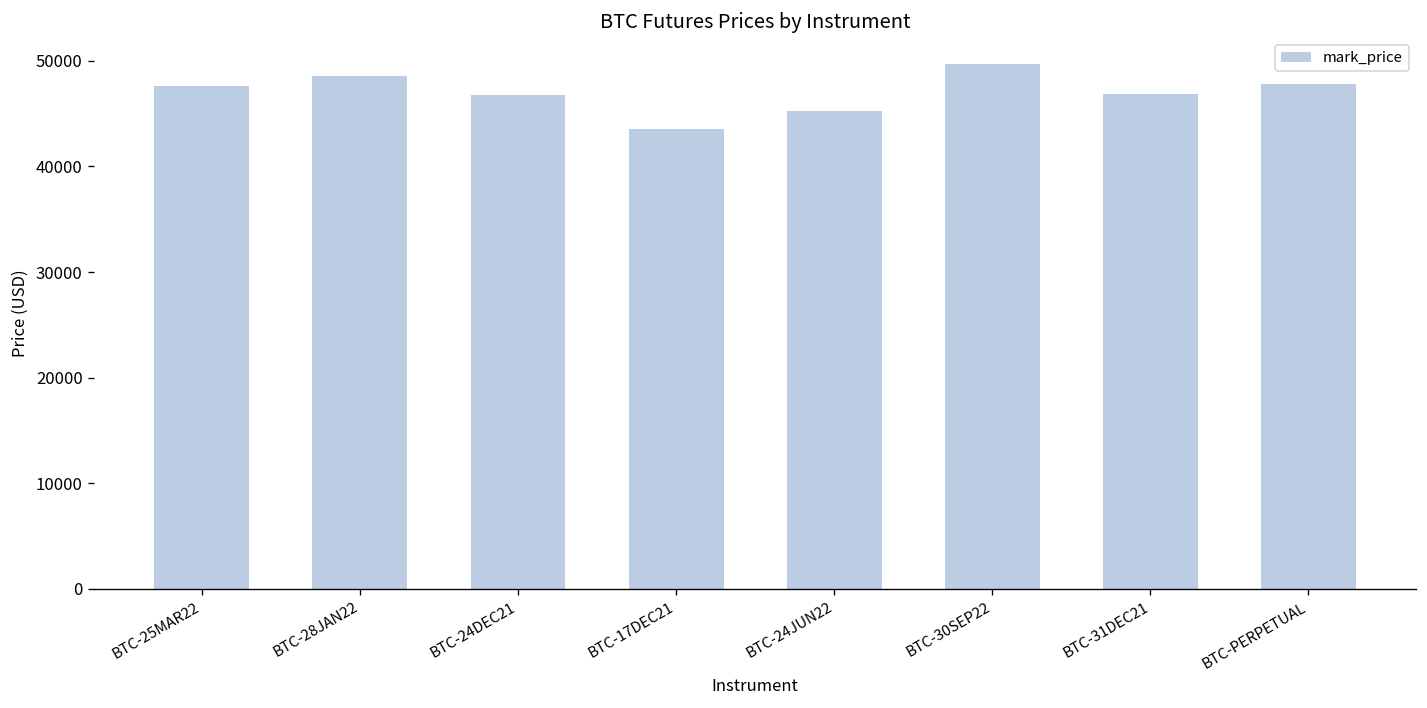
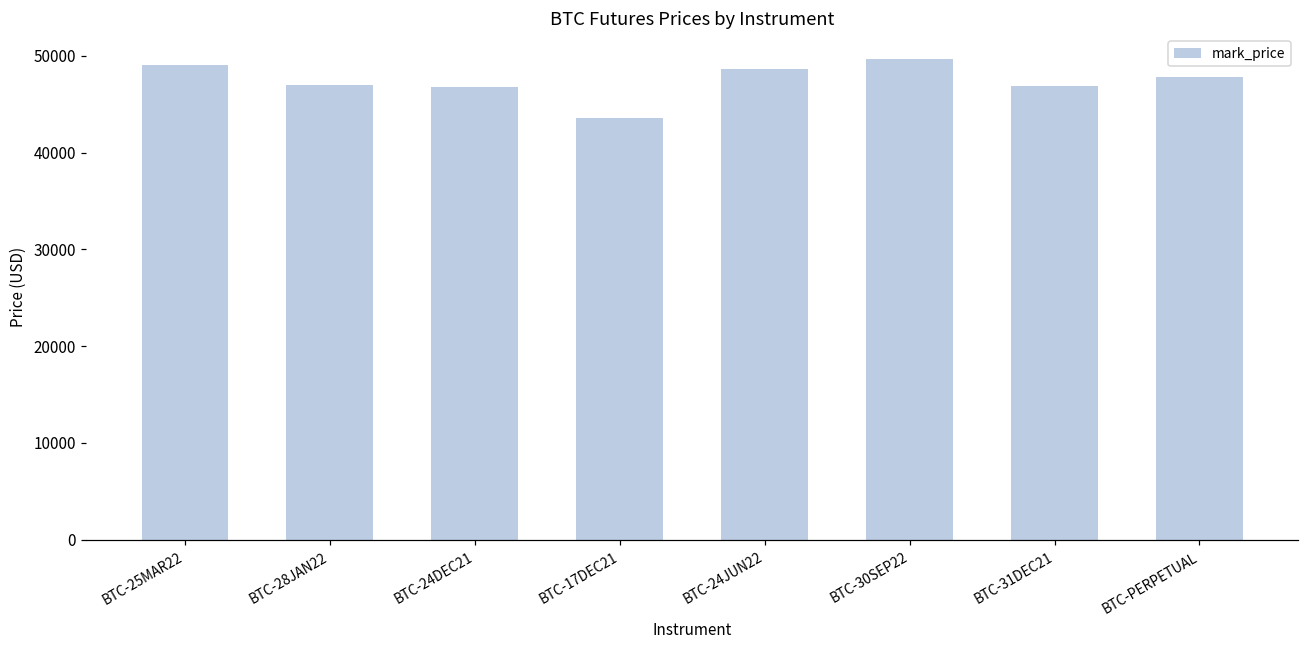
BTC-25MAR22: 48000 -> 49000
BTC-28JAN22: 49000 -> 47000
BTC-24JUN22: 45000 -> 49000
